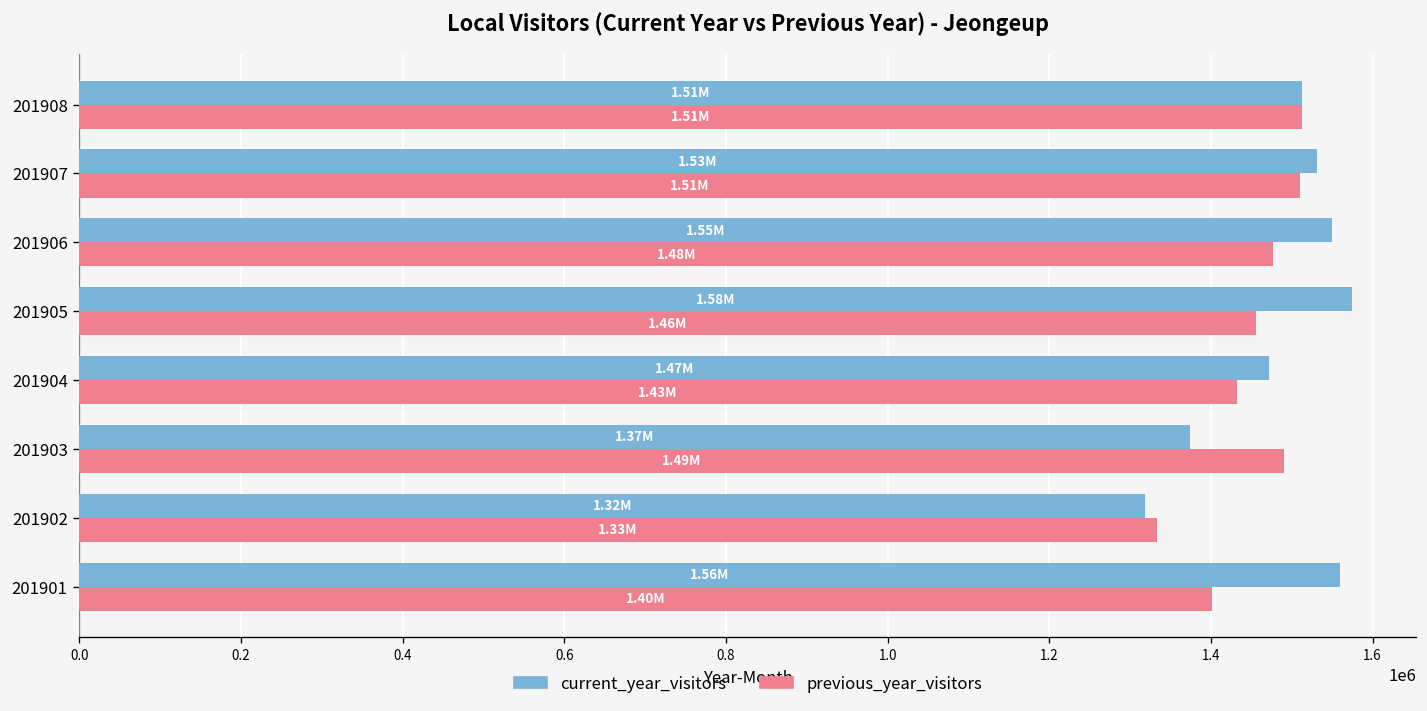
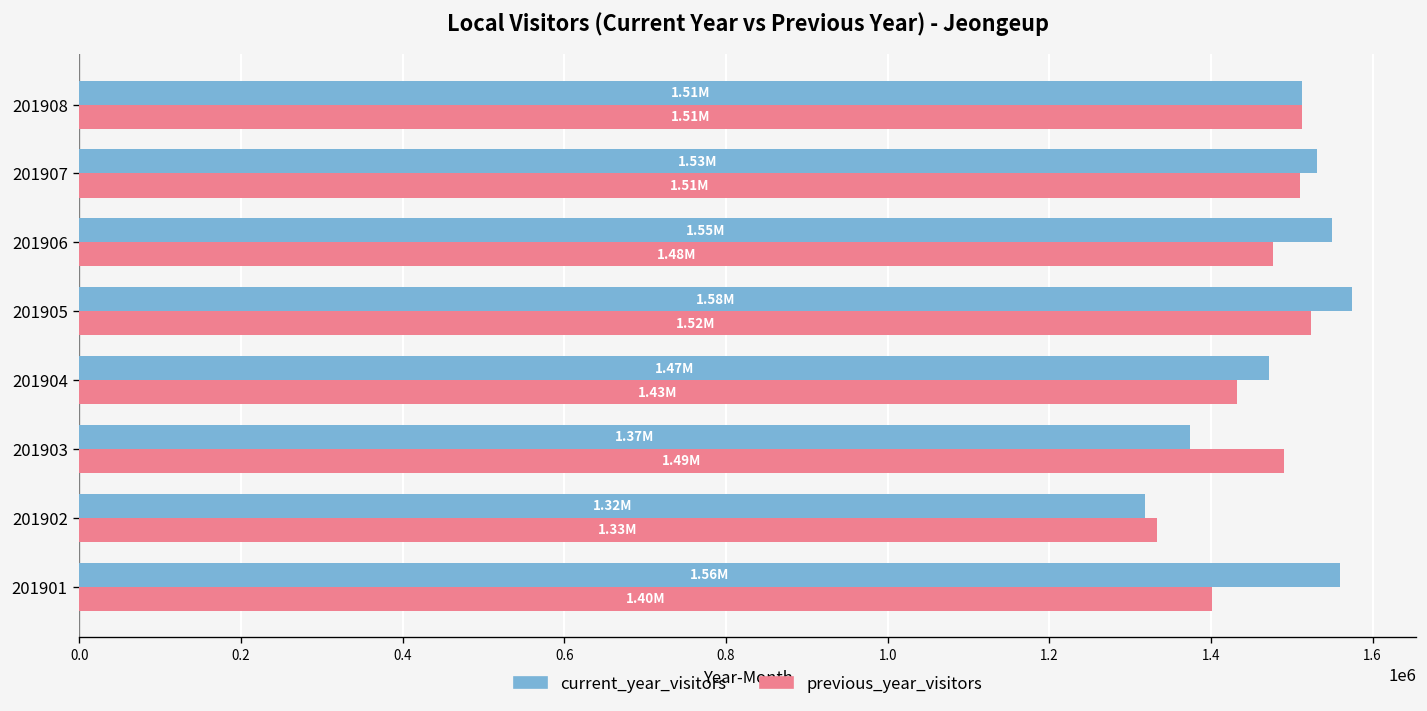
previous_year_visitors, 201905: 1.46M -> 1.52M
